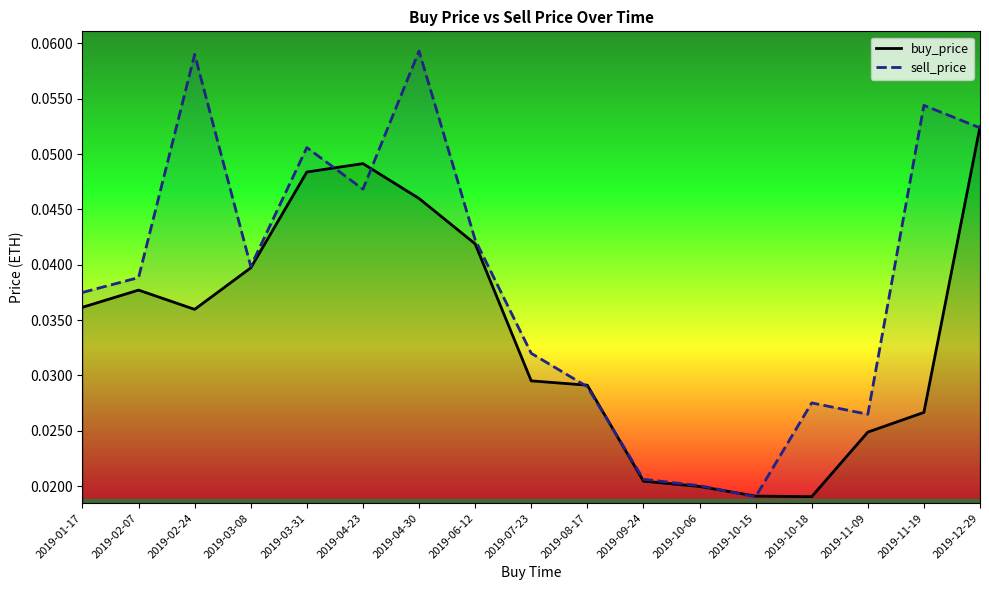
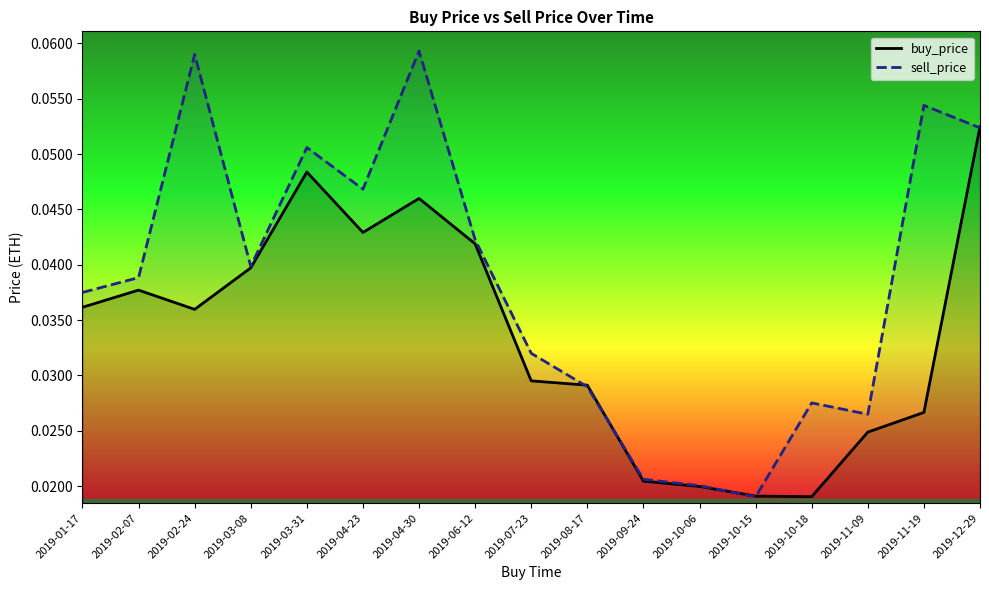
buy_price, 2019-04-23: 0.0491 -> 0.0429
